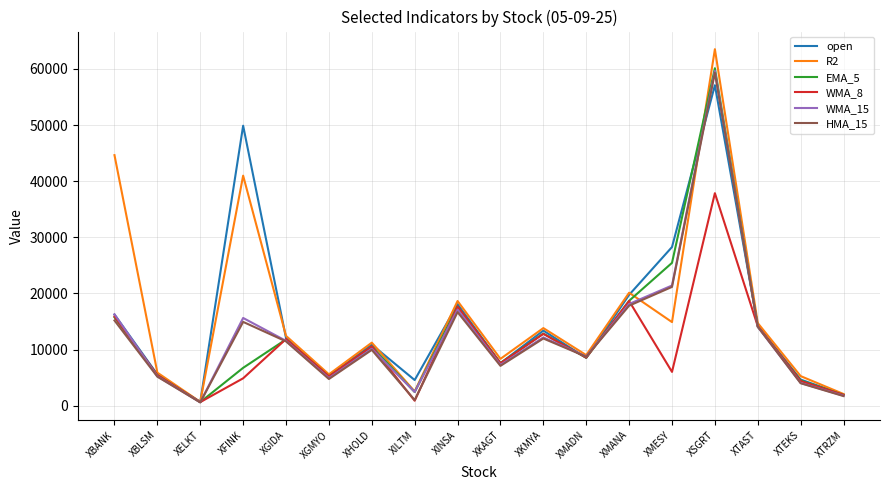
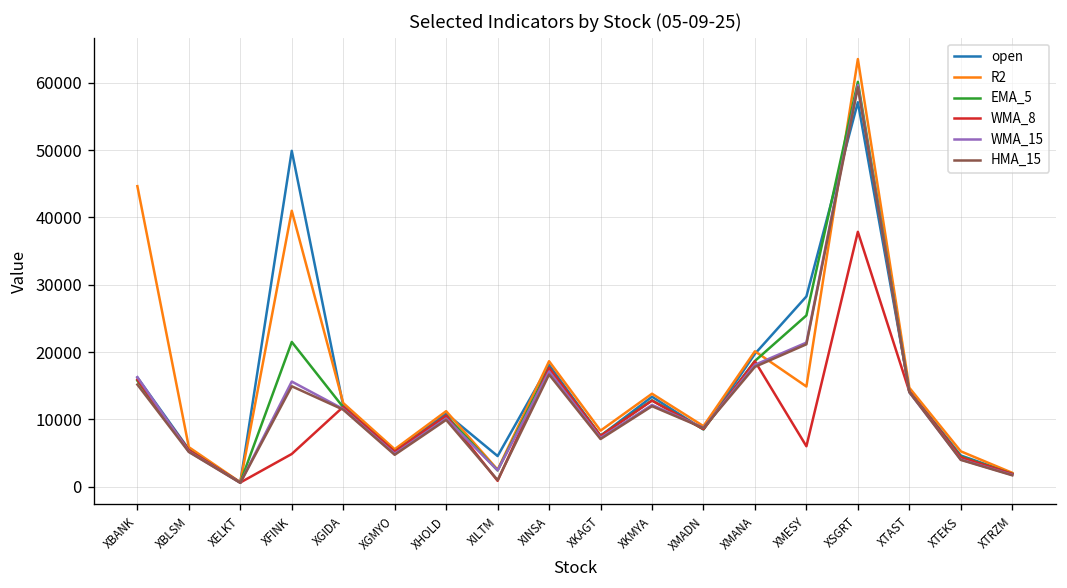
EMA_5, XFINK: 7000 -> 22000
